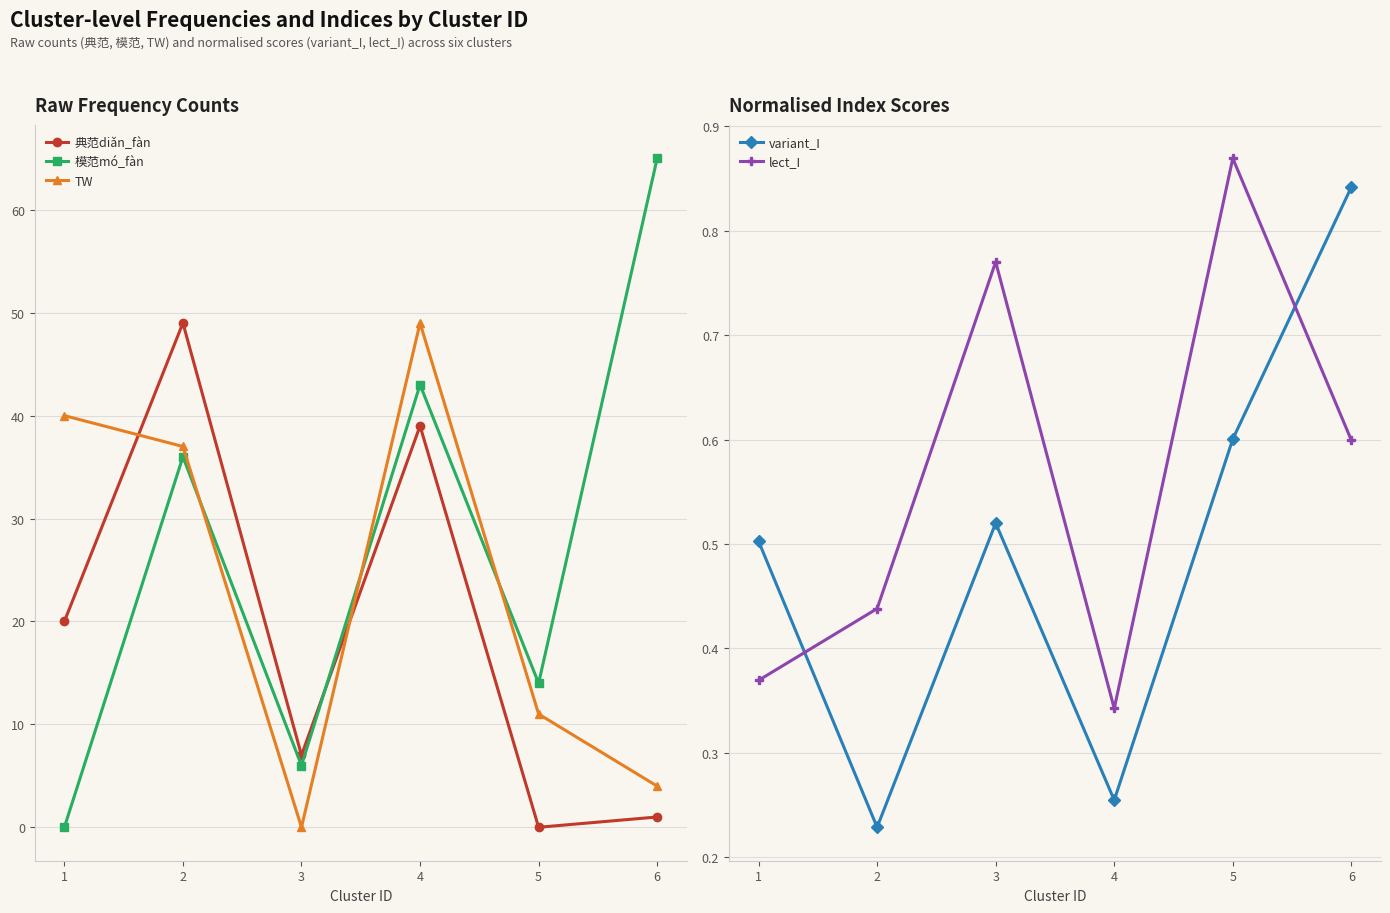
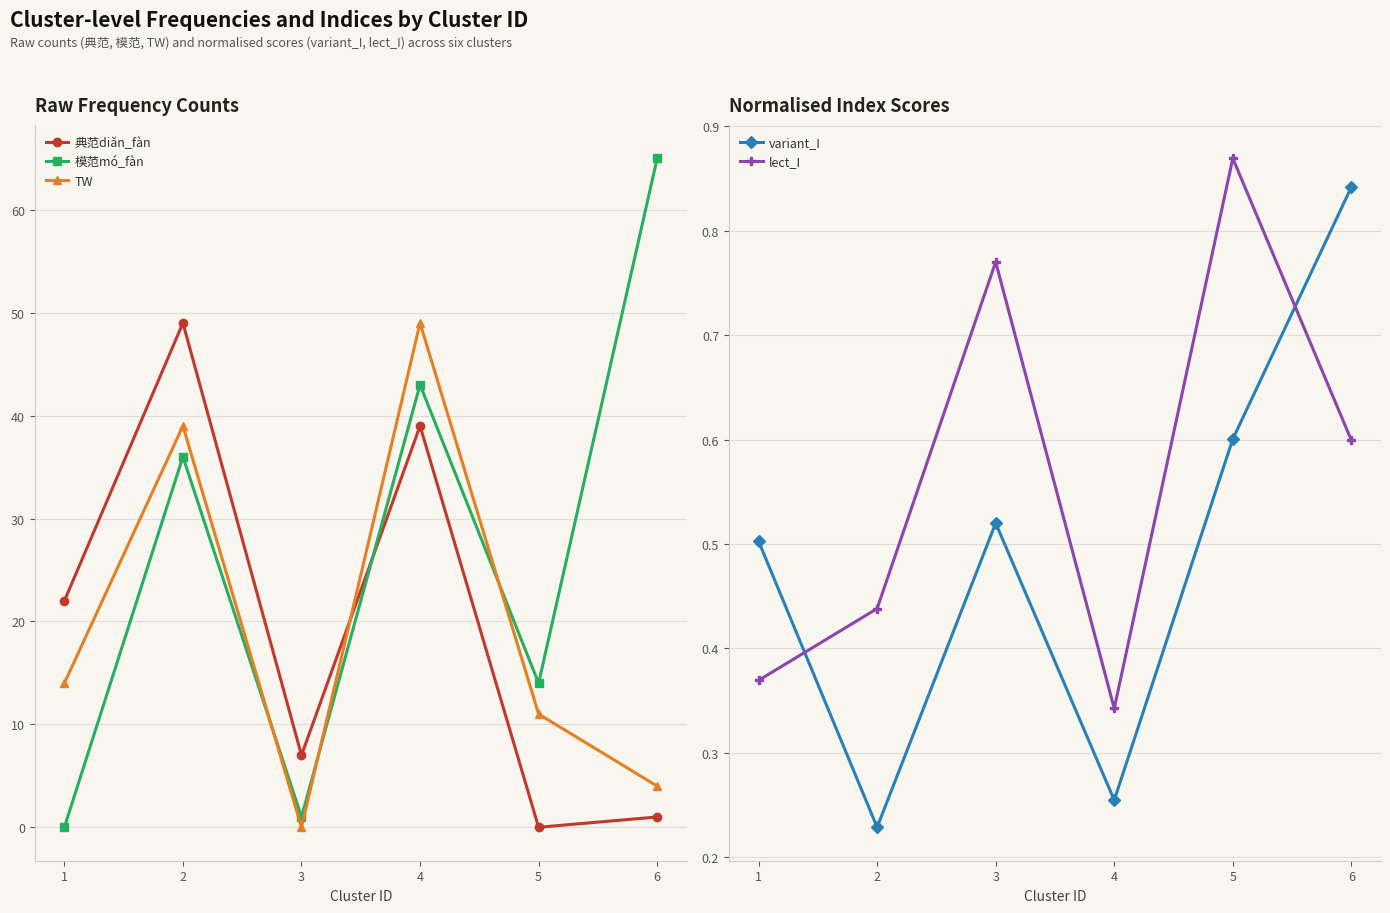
Raw Frequency Counts, 典范diǎn_fàn, 1: 20 -> 22
Raw Frequency Counts, TW, 1: 40 -> 14
Raw Frequency Counts, TW, 2: 37 -> 39
Raw Frequency Counts, 模范mó_fàn, 3: 6 -> 1
